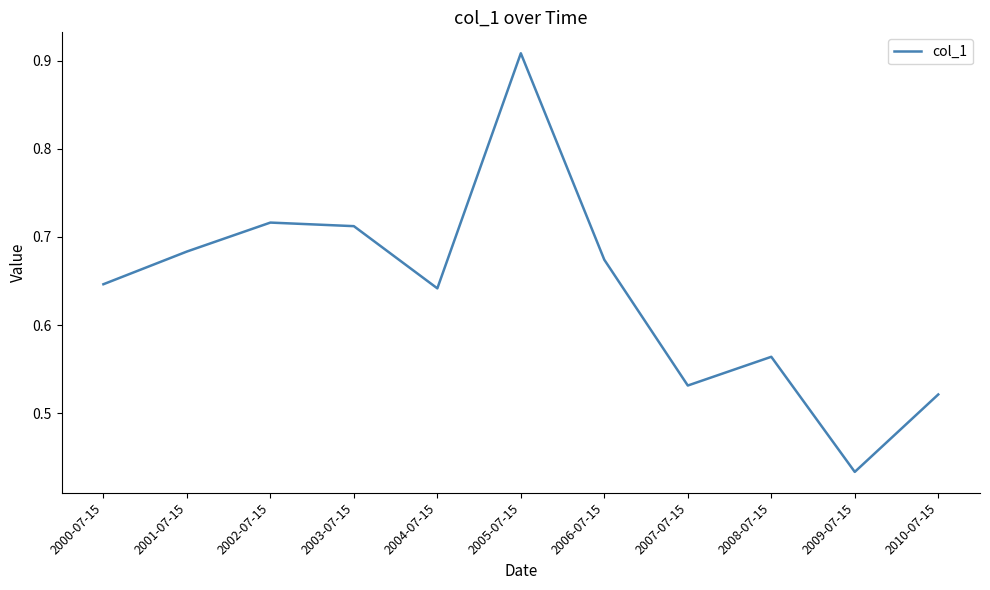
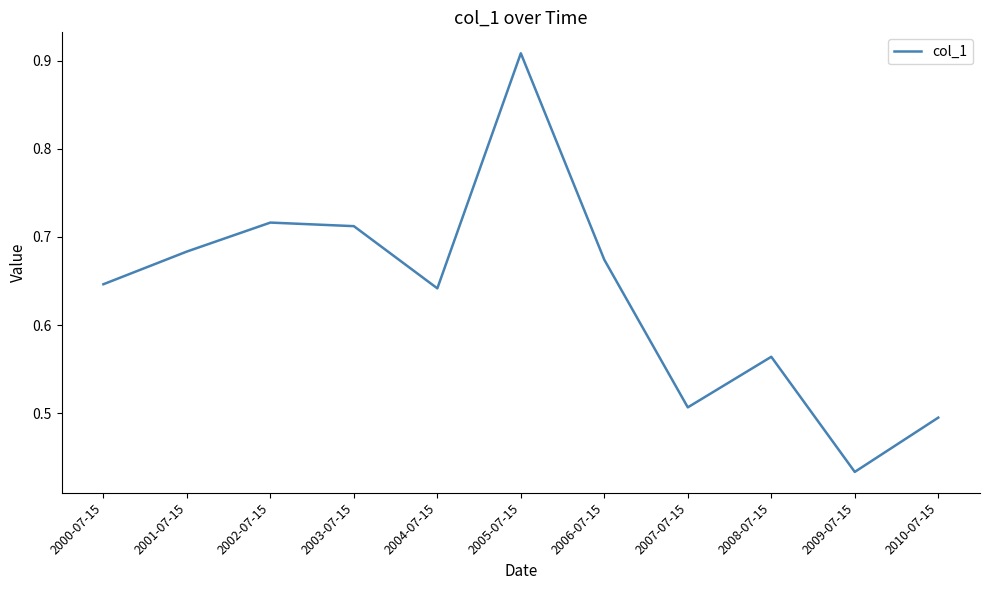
2007-07-15: 0.53 -> 0.51
2010-07-15: 0.52 -> 0.50
